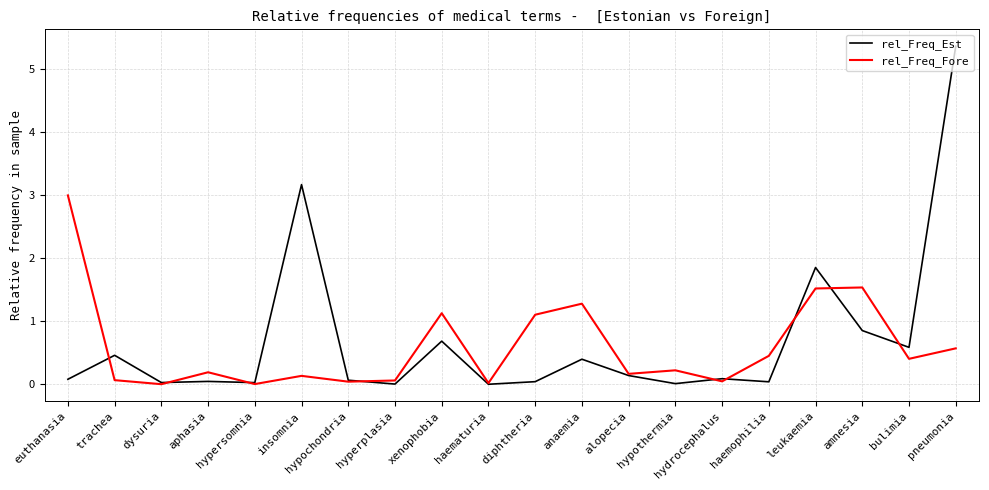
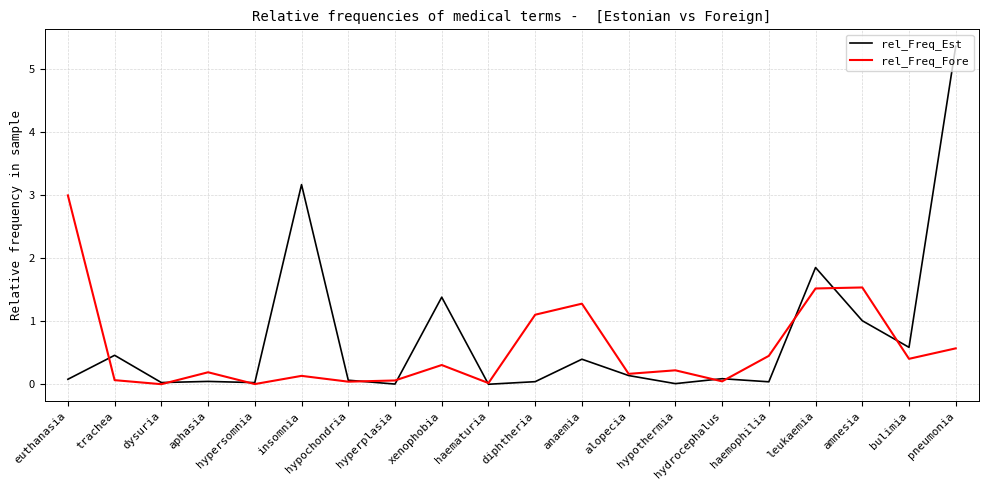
rel_Freq_Est, xenophobia: 0.7 -> 1.4
rel_Freq_Fore, xenophobia: 1.1 -> 0.3
rel_Freq_Est, amnesia: 0.9 -> 1.0
